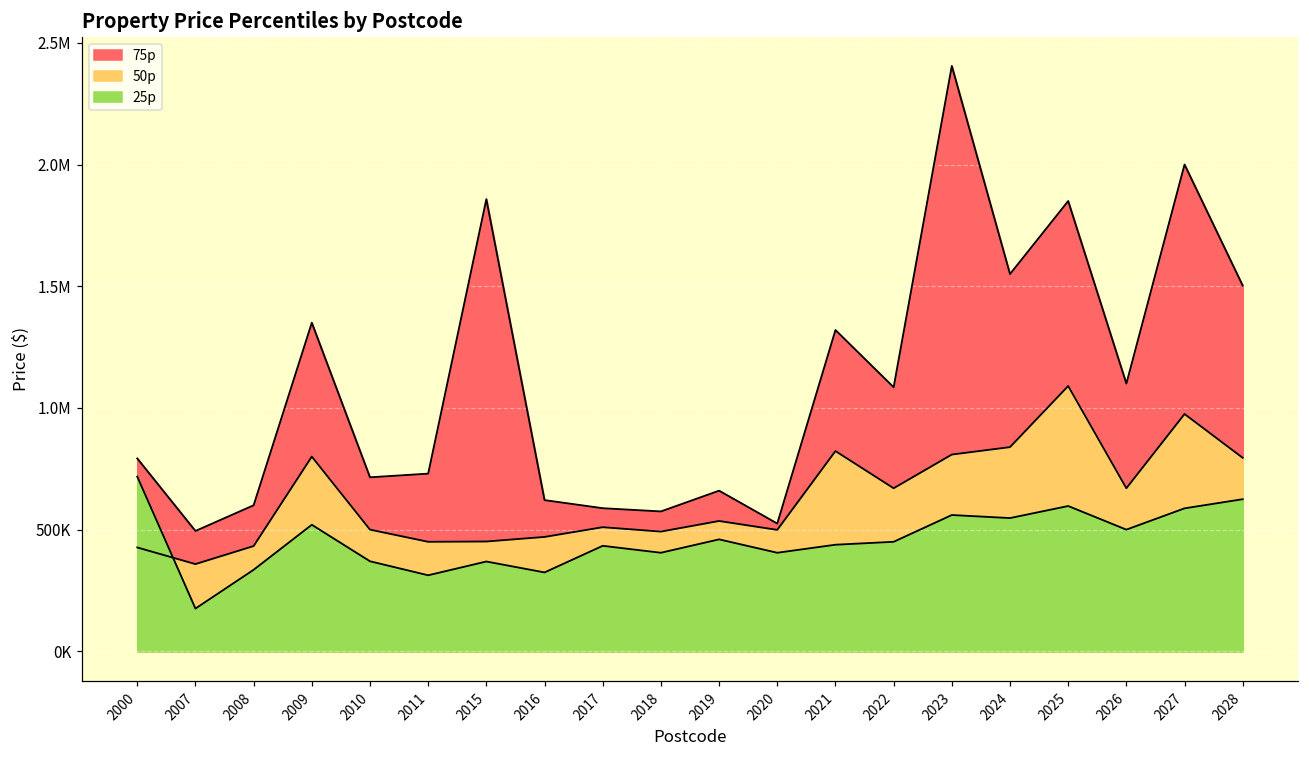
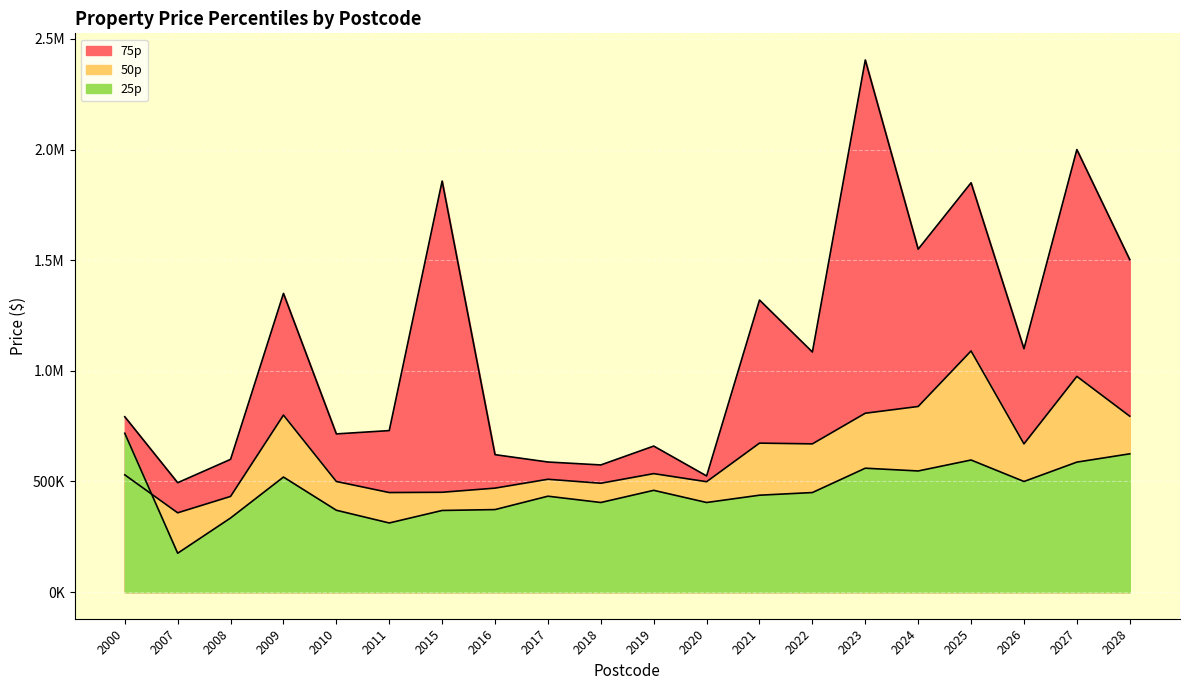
50p, 2000: 430000 -> 530000
25p, 2016: 320000 -> 370000
50p, 2021: 820000 -> 670000
